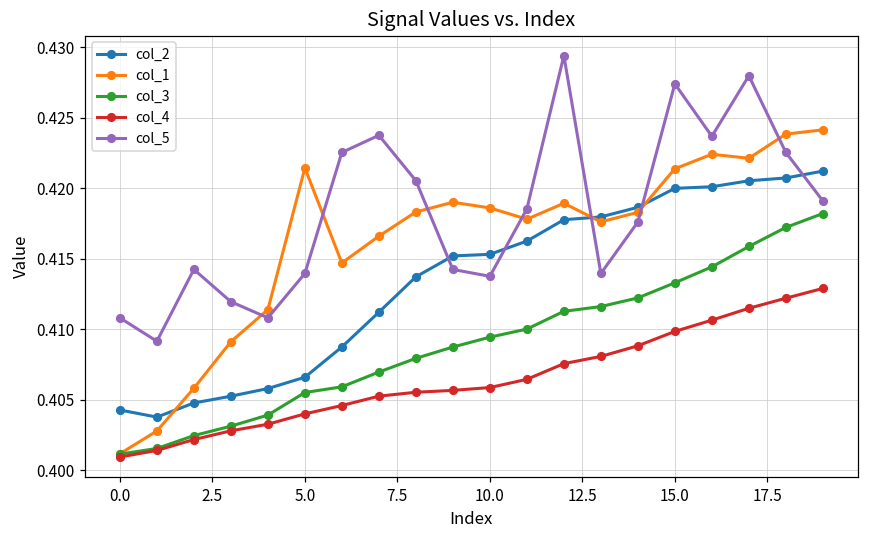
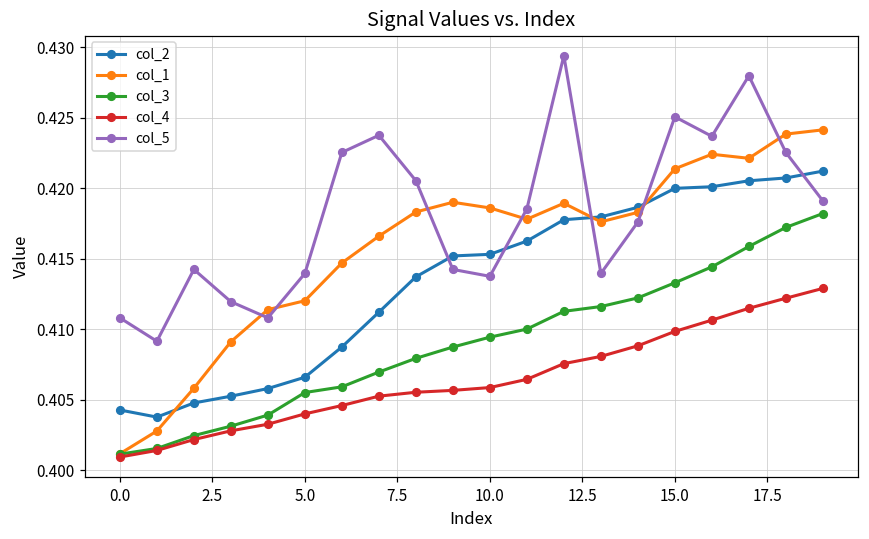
col_1, 5.0: 0.4214 -> 0.4120
col_5, 15.0: 0.4274 -> 0.4251
